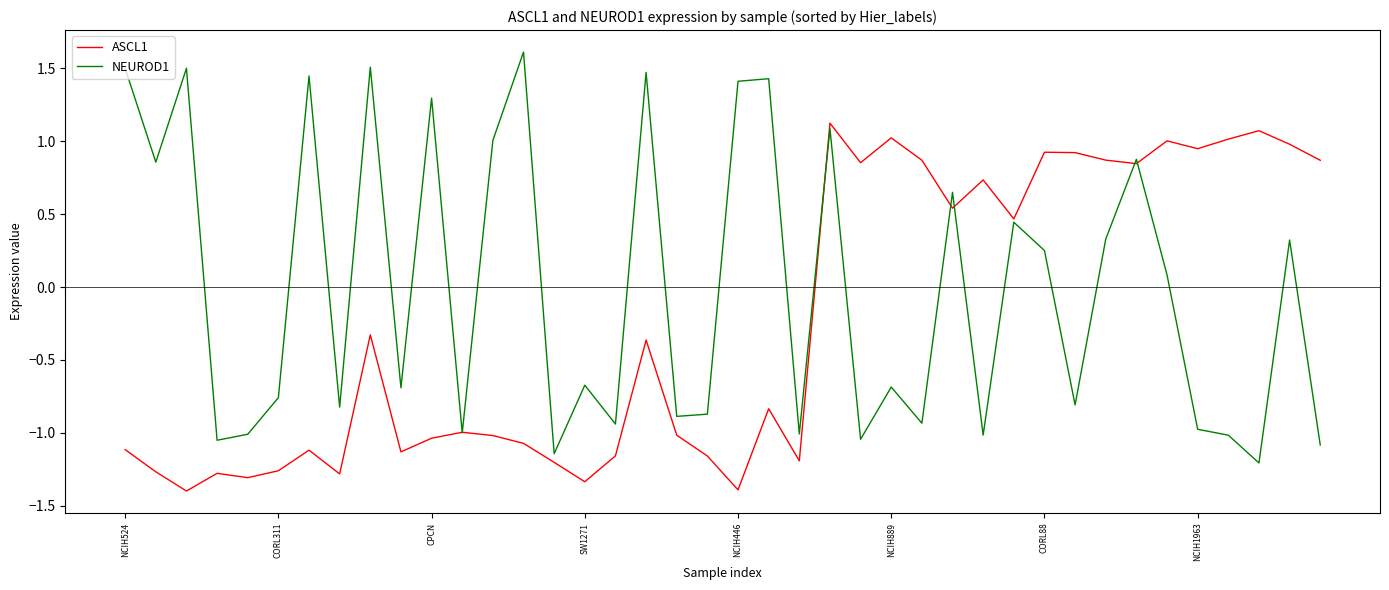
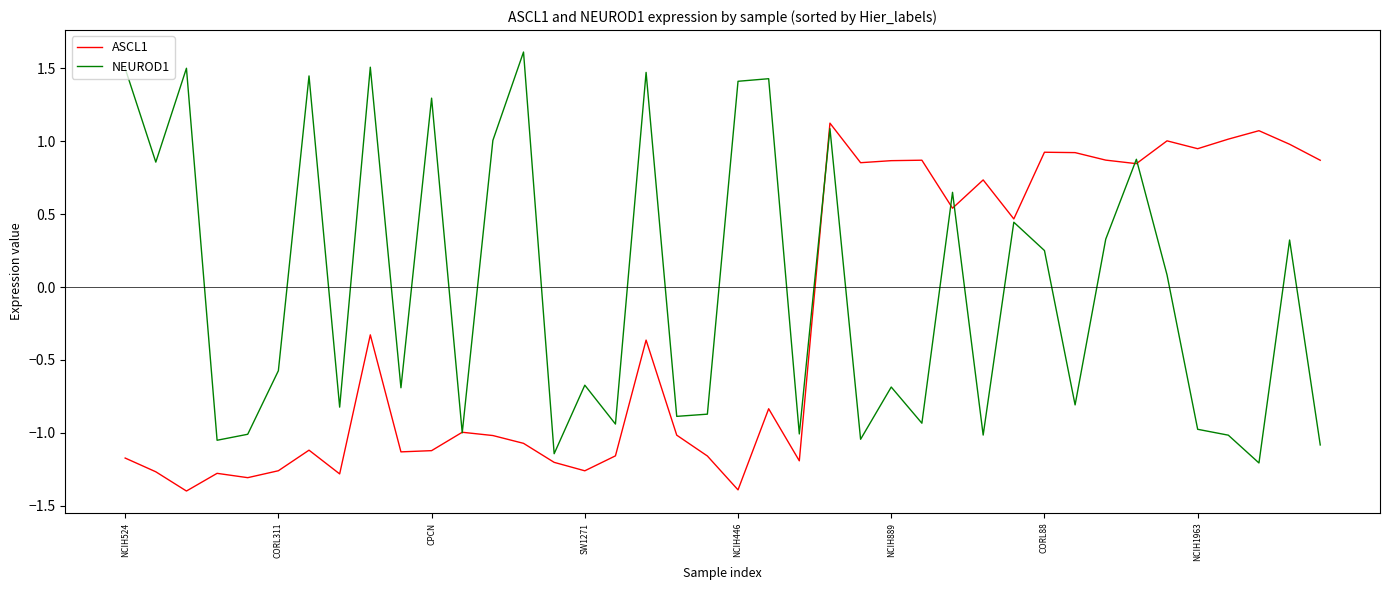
ASCL1, NCIH524: -1.12 -> -1.17
NEUROD1, CORL311: -0.76 -> -0.57
ASCL1, CPCN: -1.04 -> -1.12
ASCL1, SW1271: -1.34 -> -1.26
ASCL1, NCIH889: 1.02 -> 0.87
